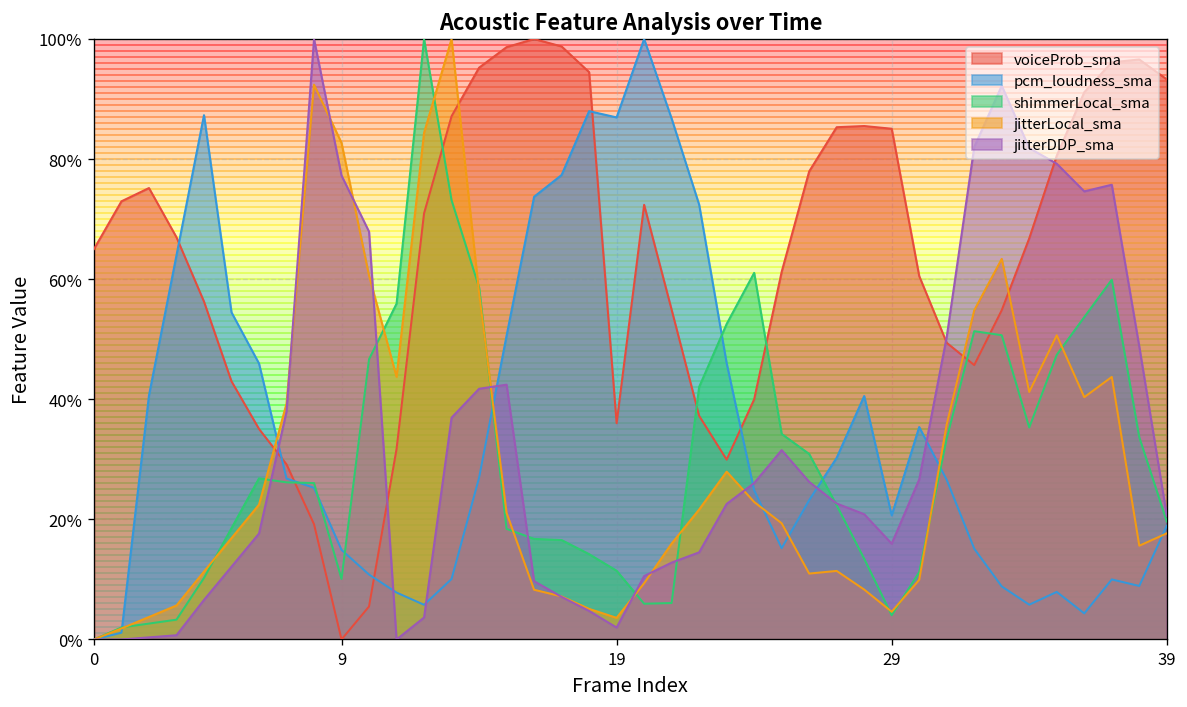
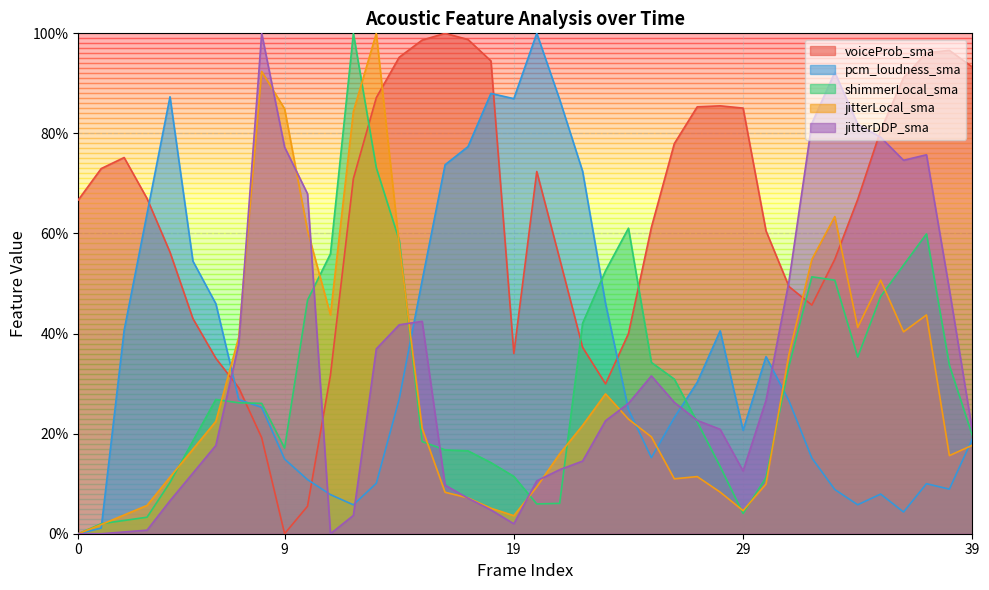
voiceProb_sma, 0: 65% -> 67%
shimmerLocal_sma, 9: 10% -> 17%
jitterLocal_sma, 9: 83% -> 85%
jitterDDP_sma, 29: 16% -> 13%
